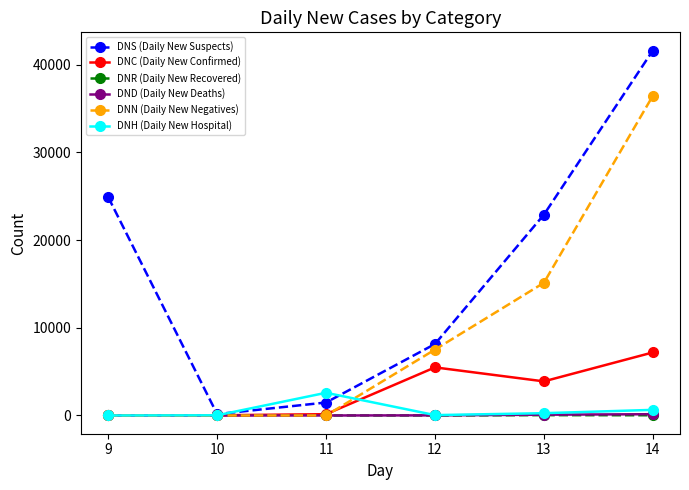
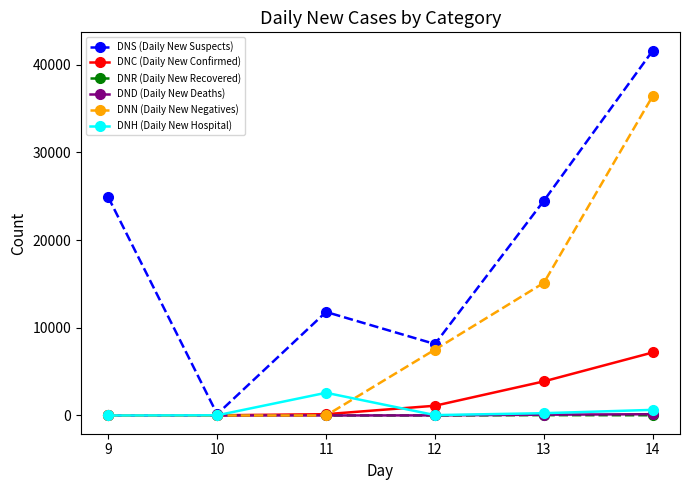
DNS (Daily New Suspects), 11: 1000 -> 12000
DNC (Daily New Confirmed), 12: 5000 -> 1000
DNS (Daily New Suspects), 13: 23000 -> 24000
